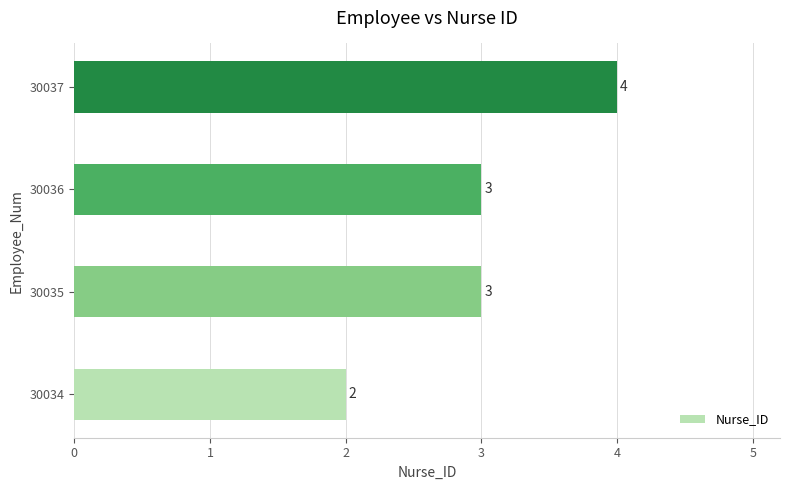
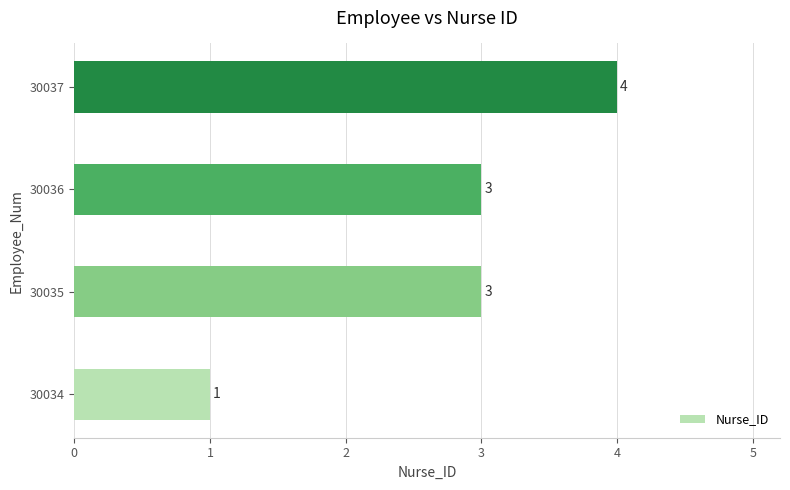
30034: 2 -> 1
